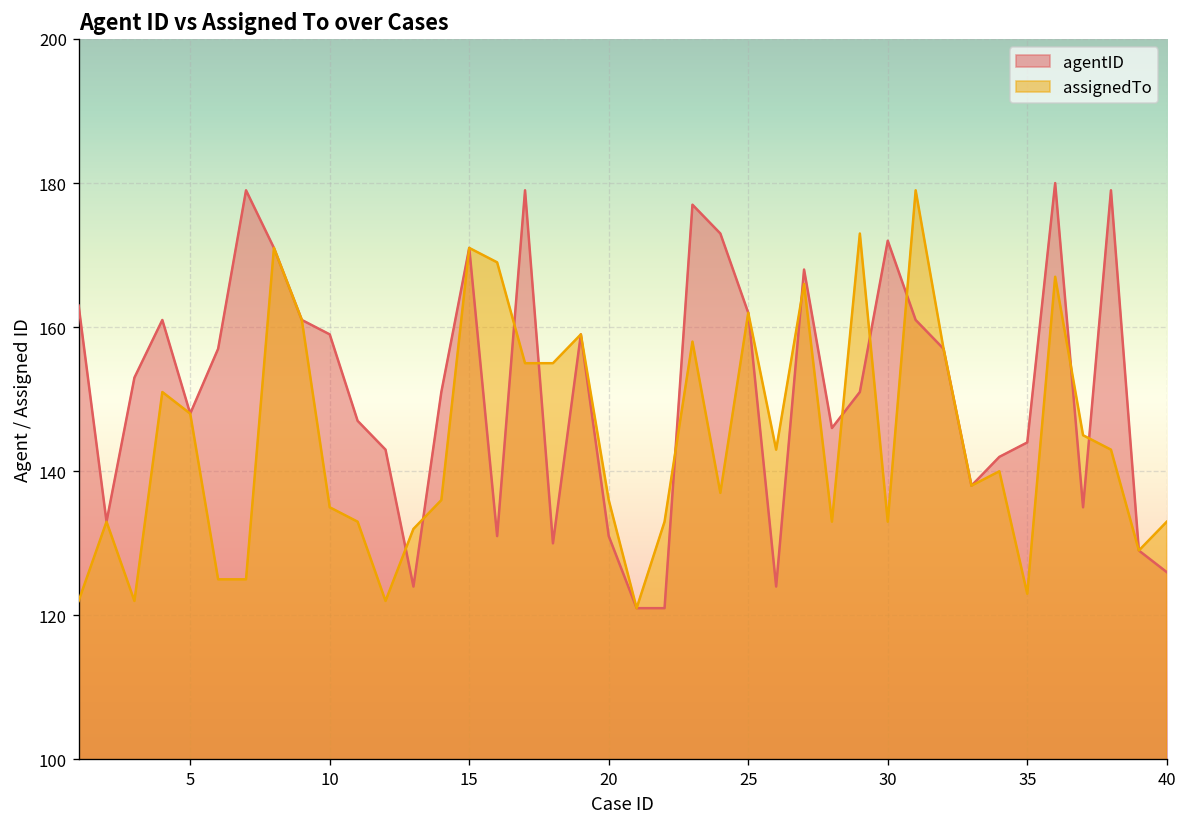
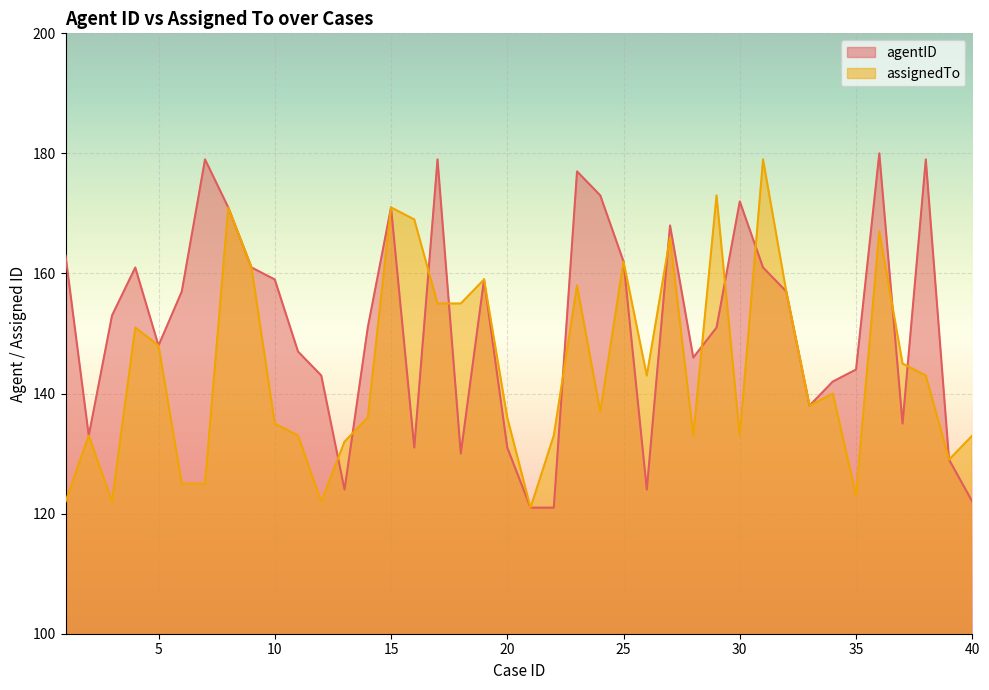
agentID, 40: 126 -> 122
